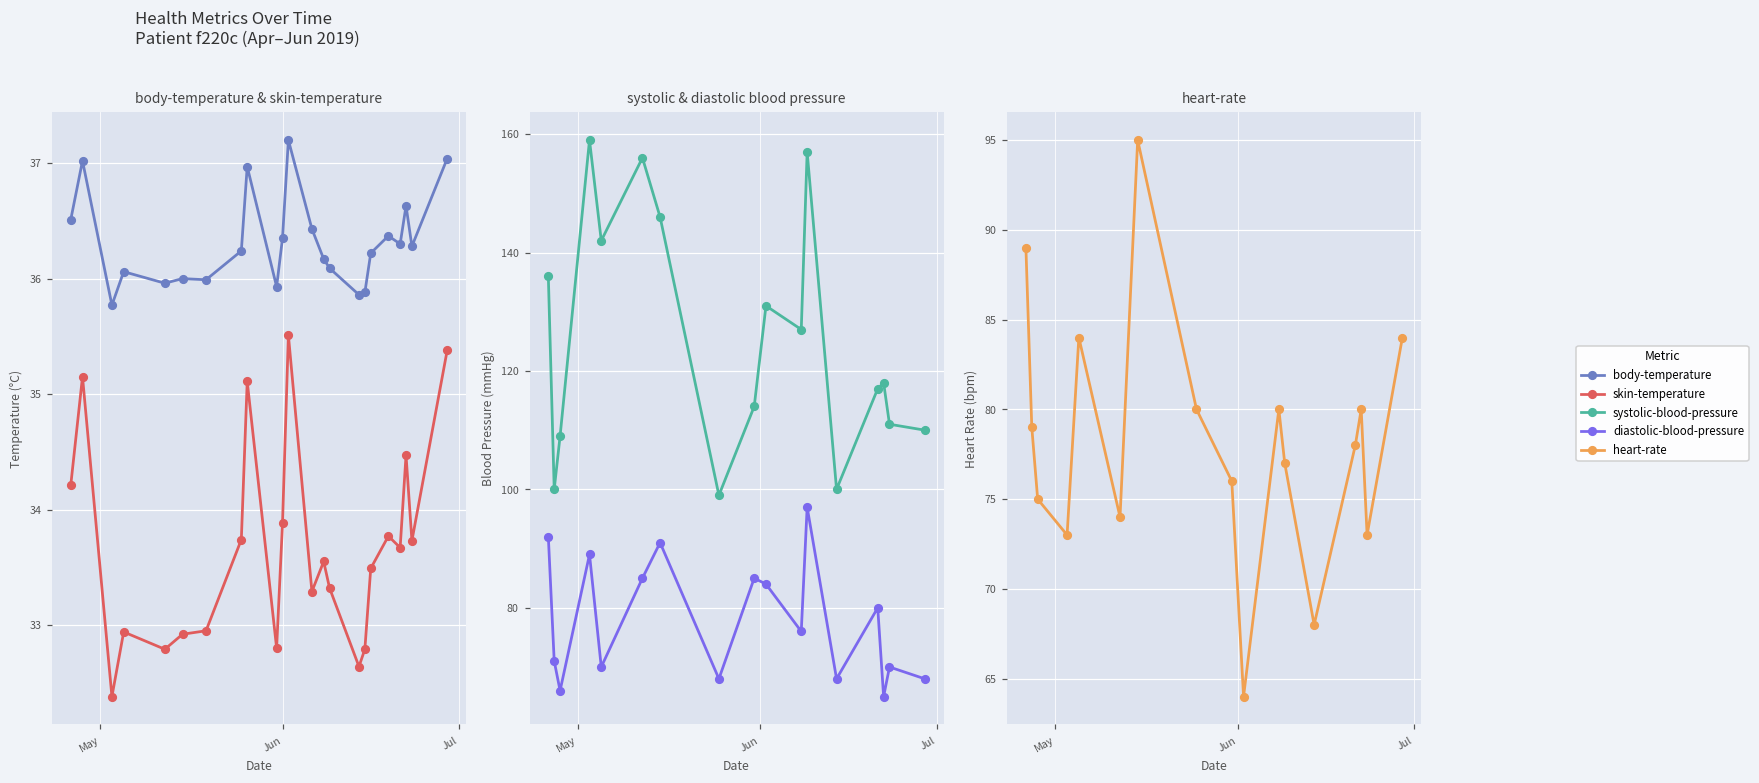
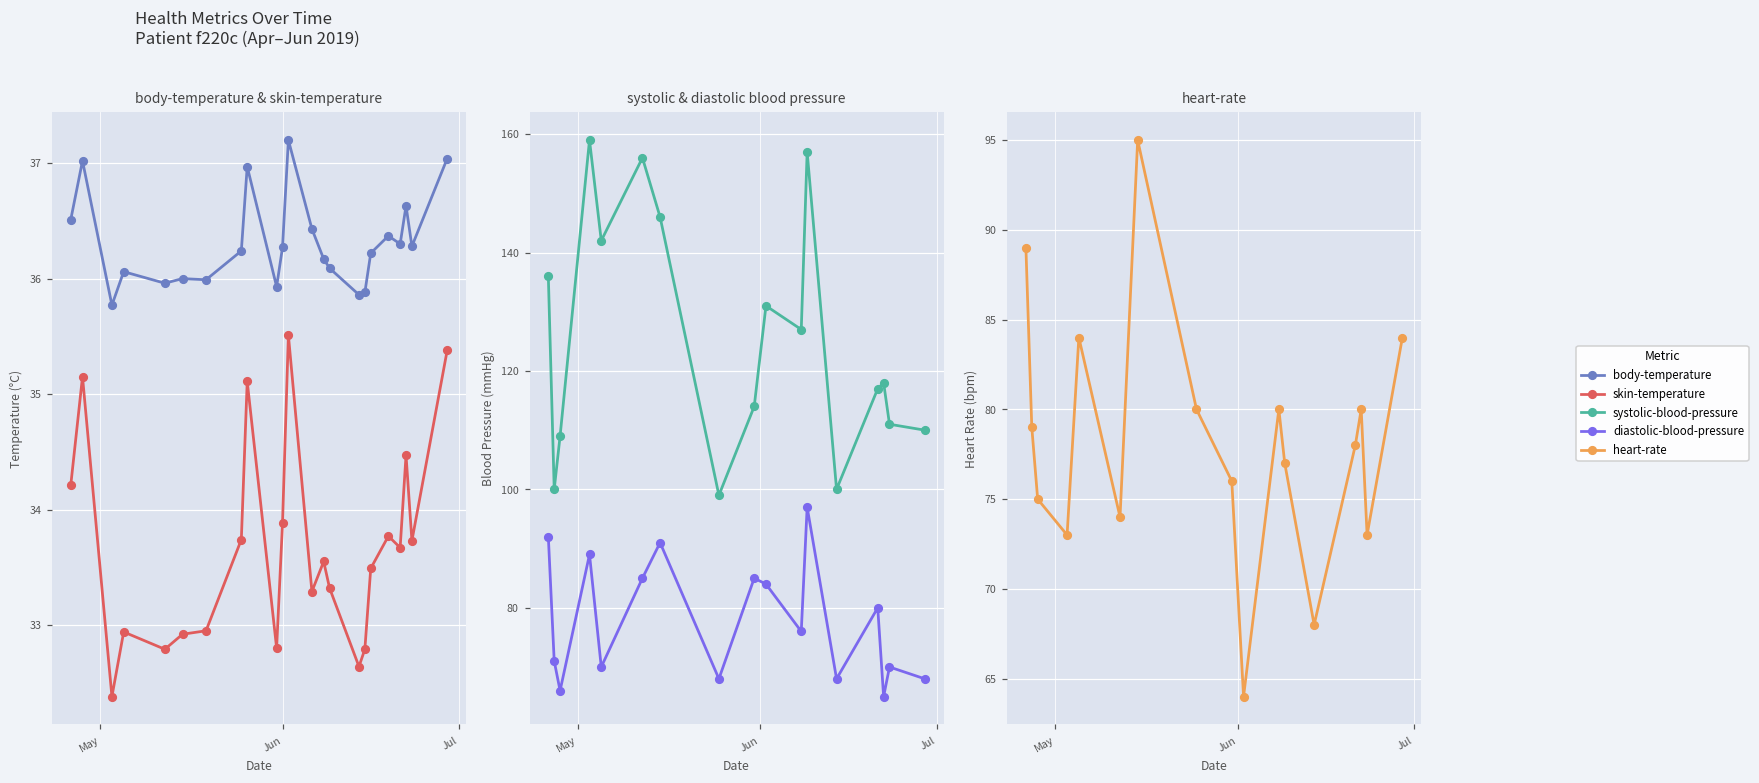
body-temperature & skin-temperature, body-temperature, Jun: 36.35 -> 36.27
